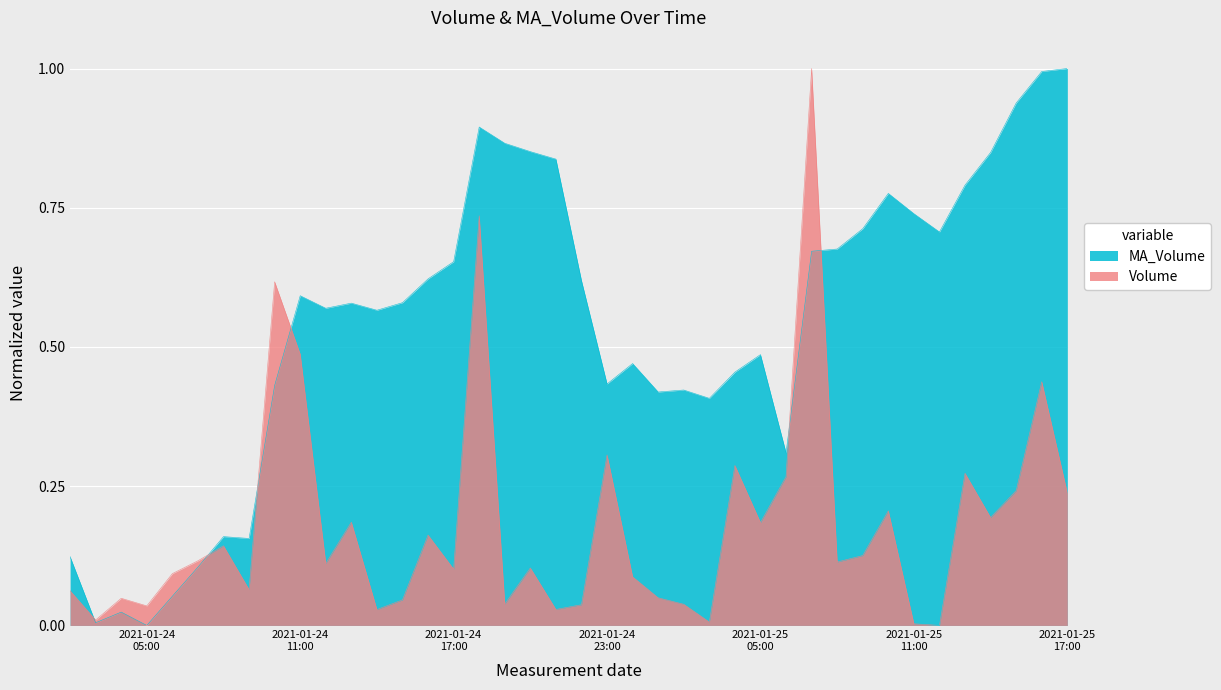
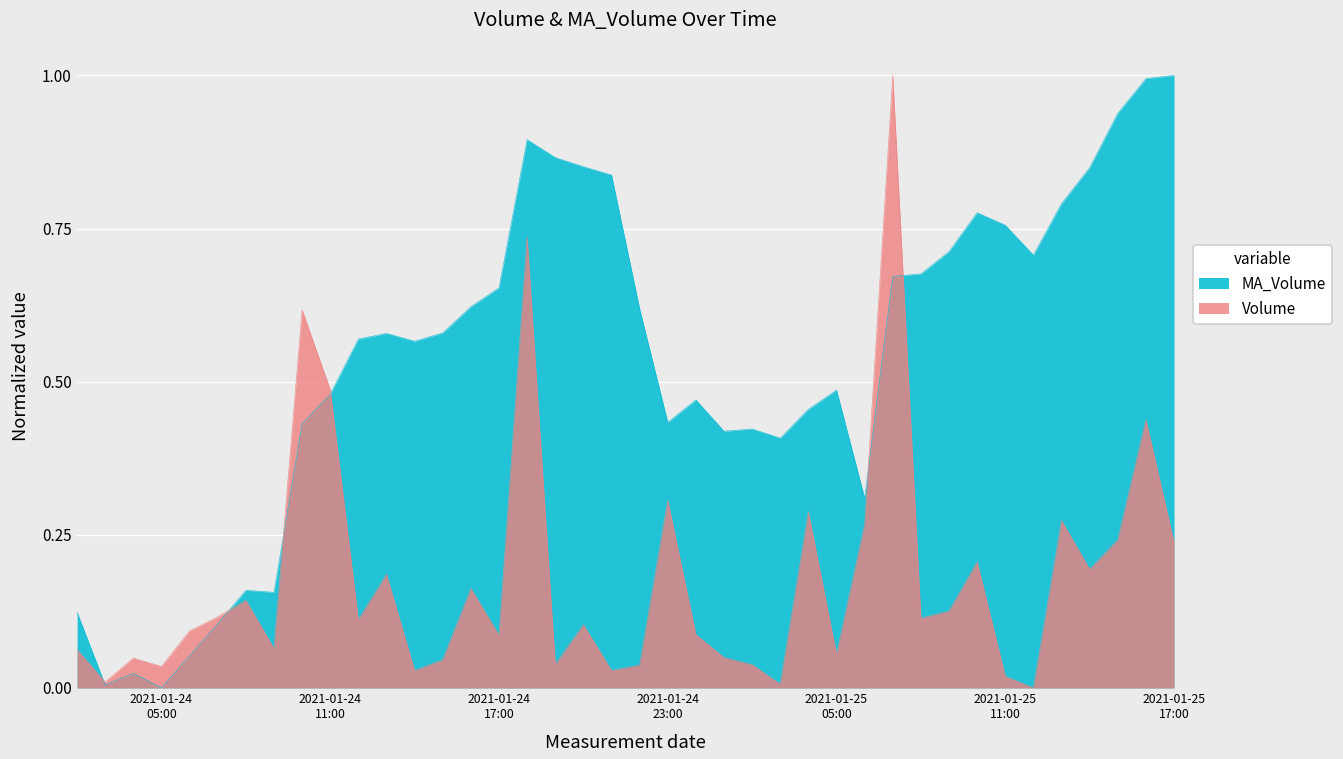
MA_Volume, 2021-01-24 11:00: 0.59 -> 0.48
Volume, 2021-01-24 17:00: 0.10 -> 0.09
Volume, 2021-01-25 05:00: 0.18 -> 0.05
MA_Volume, 2021-01-25 11:00: 0.74 -> 0.76
Volume, 2021-01-25 11:00: 0.00 -> 0.02
